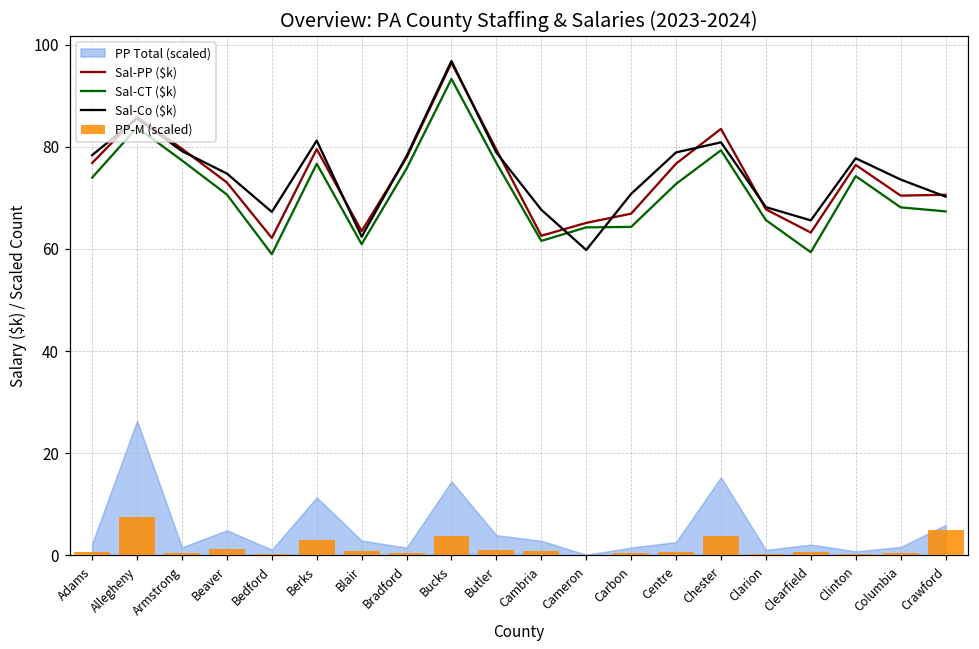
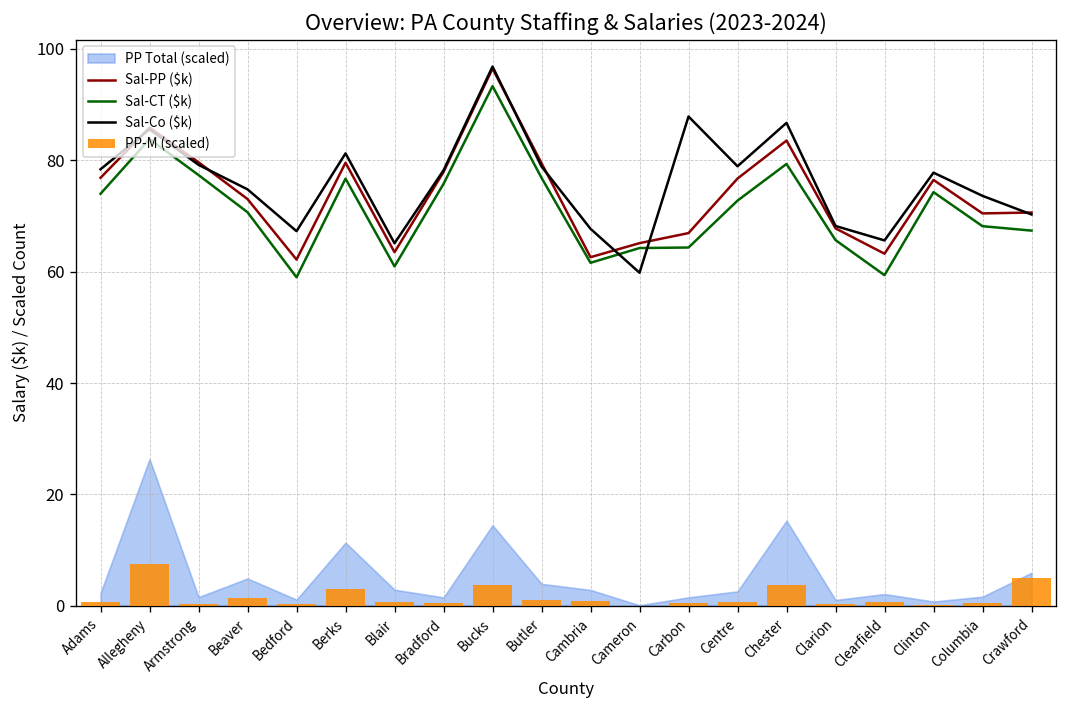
Sal-Co ($k), Blair: 62 -> 65
Sal-Co ($k), Carbon: 71 -> 88
Sal-Co ($k), Chester: 81 -> 87
